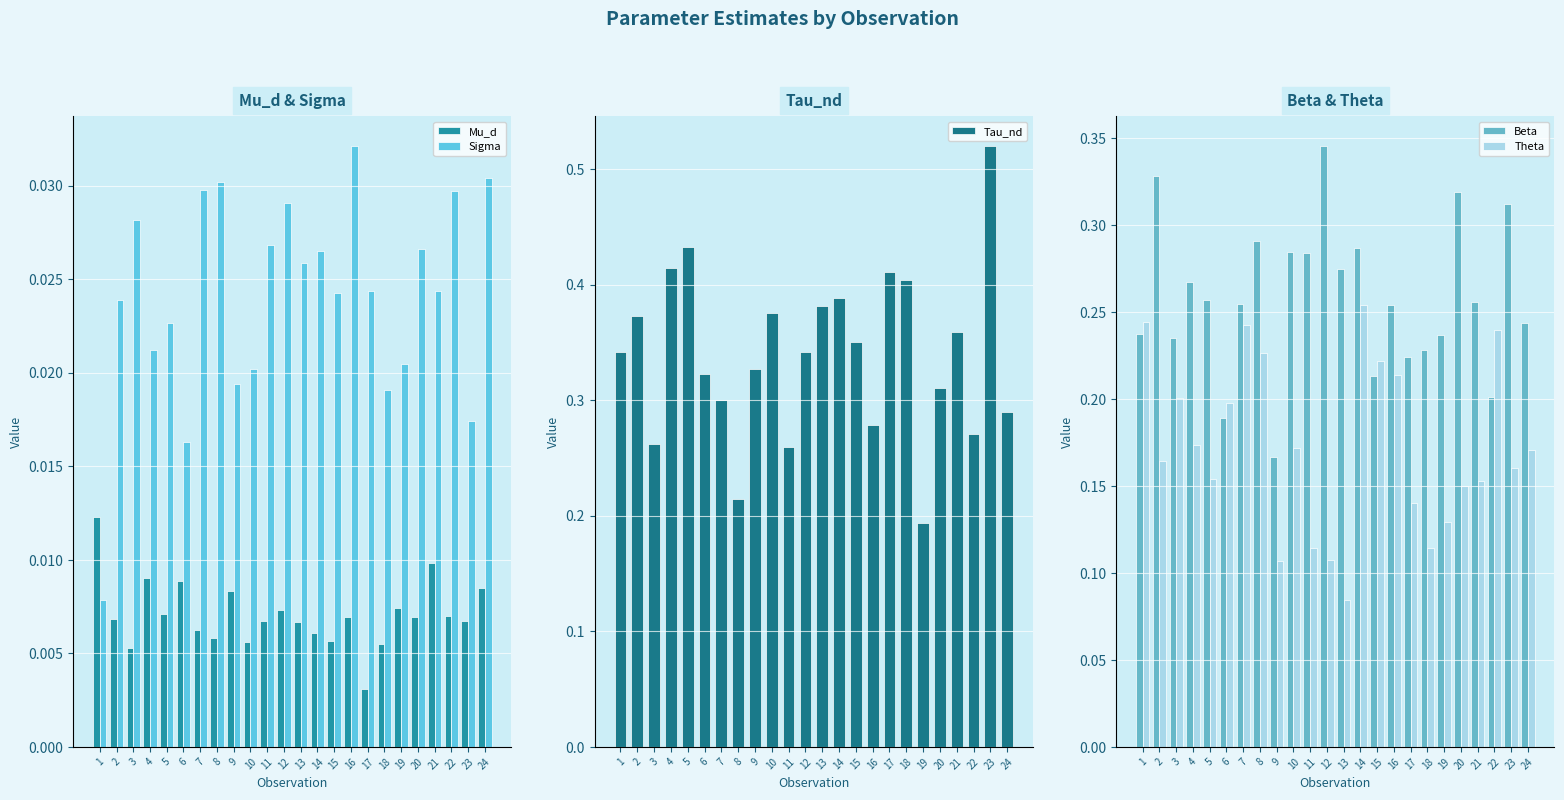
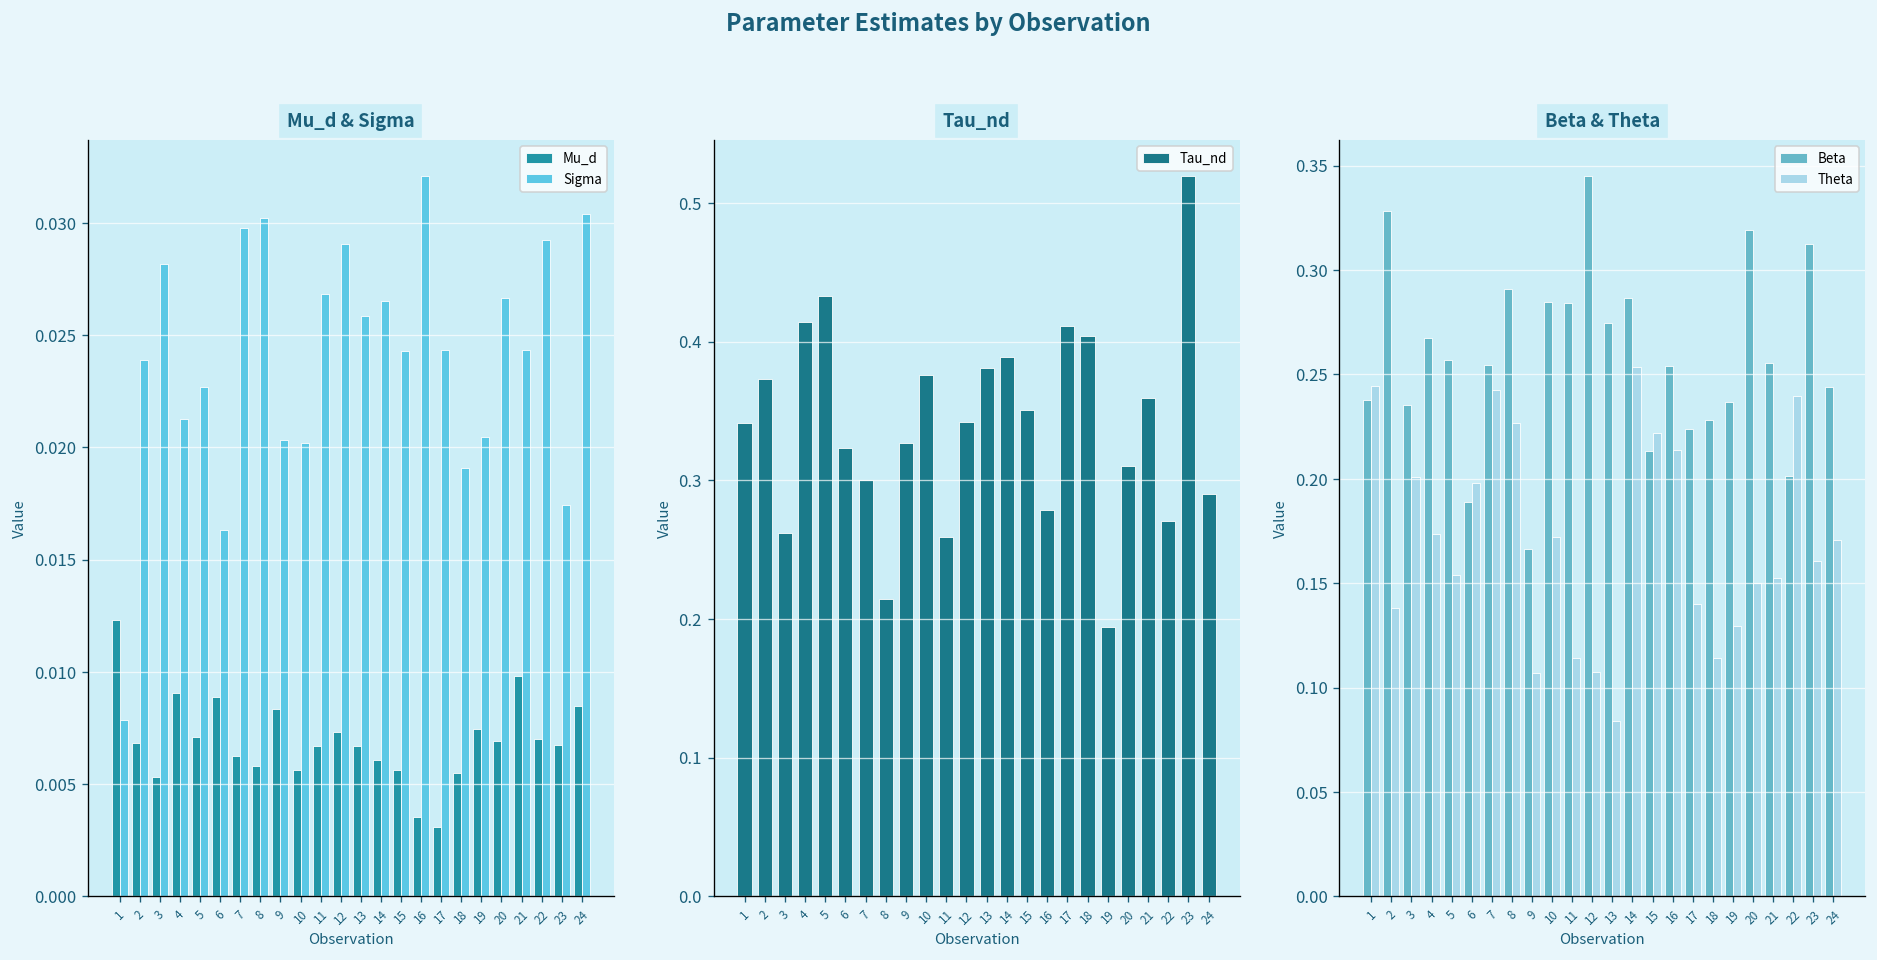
Mu_d & Sigma, Sigma, 9: 0.0194 -> 0.0203
Mu_d & Sigma, Mu_d, 16: 0.0069 -> 0.0035
Mu_d & Sigma, Sigma, 22: 0.0297 -> 0.0292
Beta & Theta, Theta, 2: 0.164 -> 0.138
